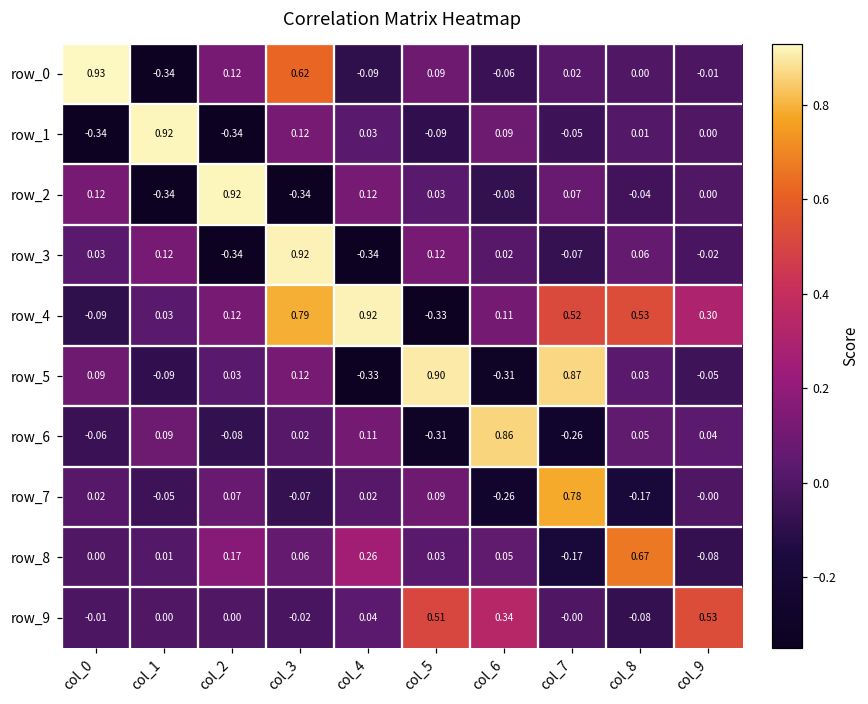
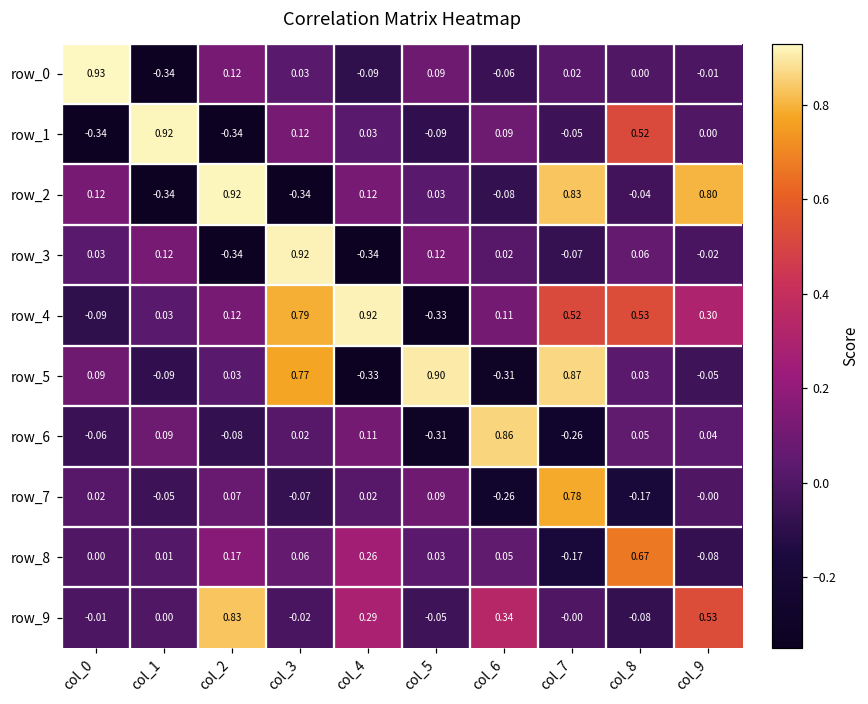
row_0, col_3: 0.62 -> 0.03
row_1, col_8: 0.01 -> 0.52
row_2, col_7: 0.07 -> 0.83
row_2, col_9: 0.00 -> 0.80
row_5, col_3: 0.12 -> 0.77
row_9, col_2: 0.00 -> 0.83
row_9, col_4: 0.04 -> 0.29
row_9, col_5: 0.51 -> -0.05
